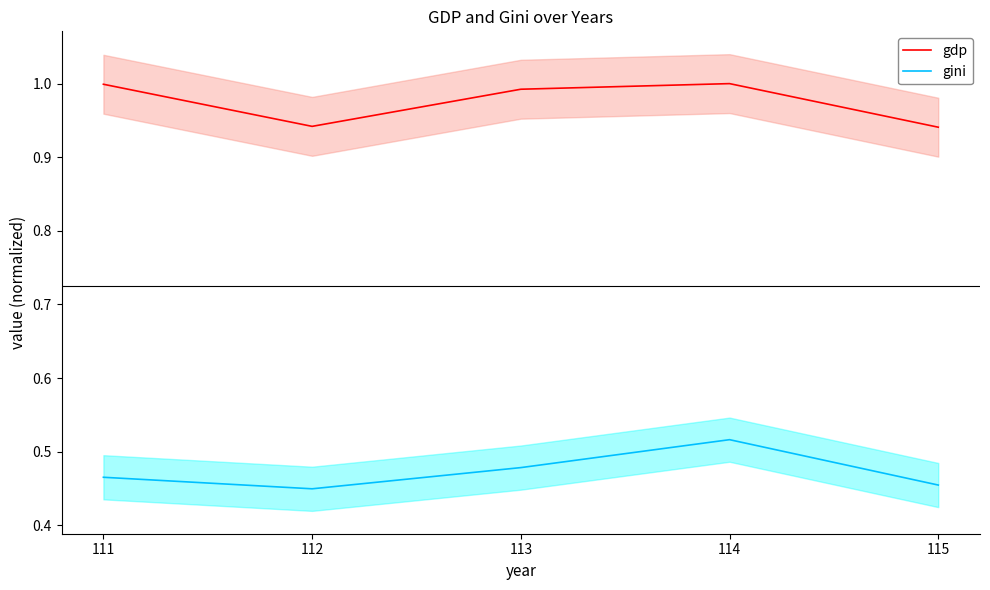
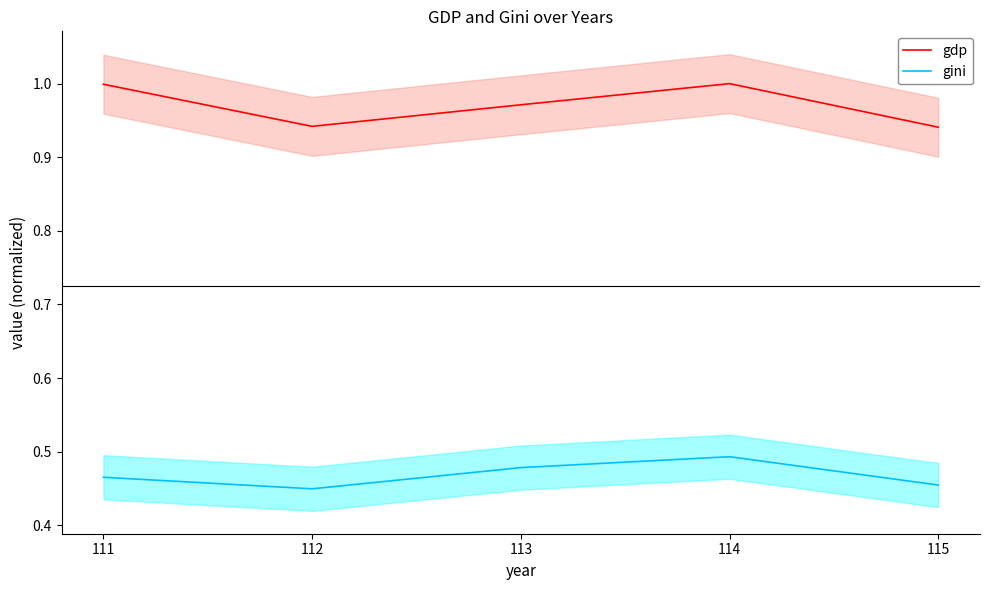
gdp, 113: 0.99 -> 0.97
gini, 114: 0.52 -> 0.49
